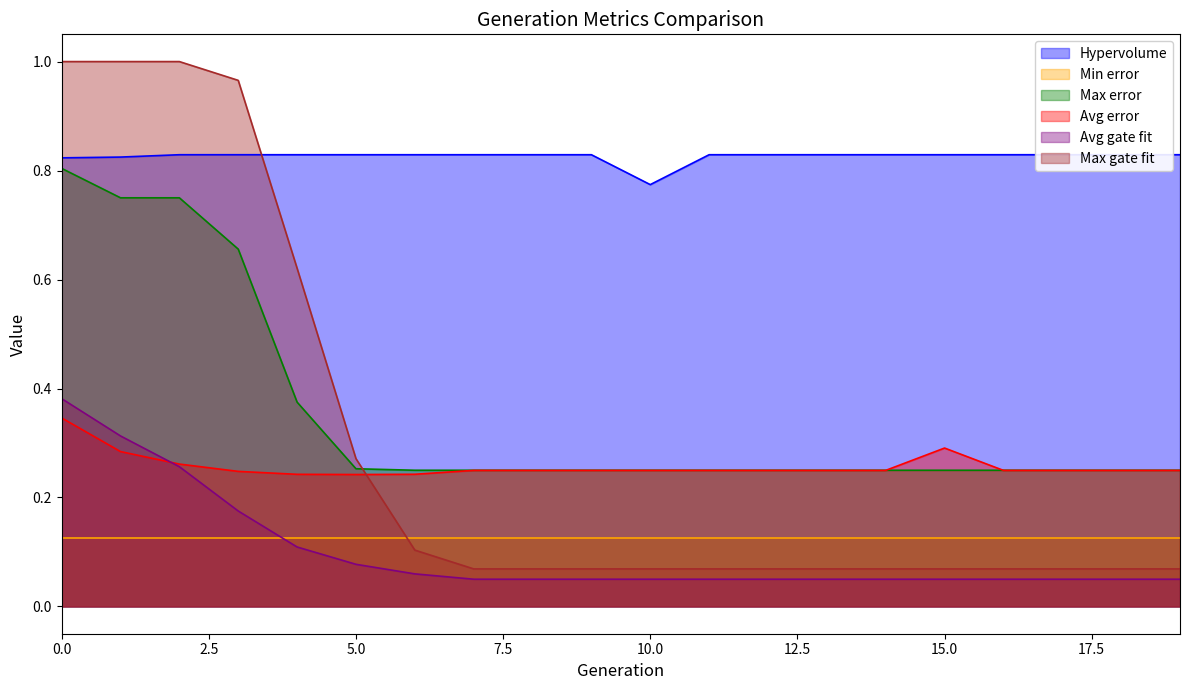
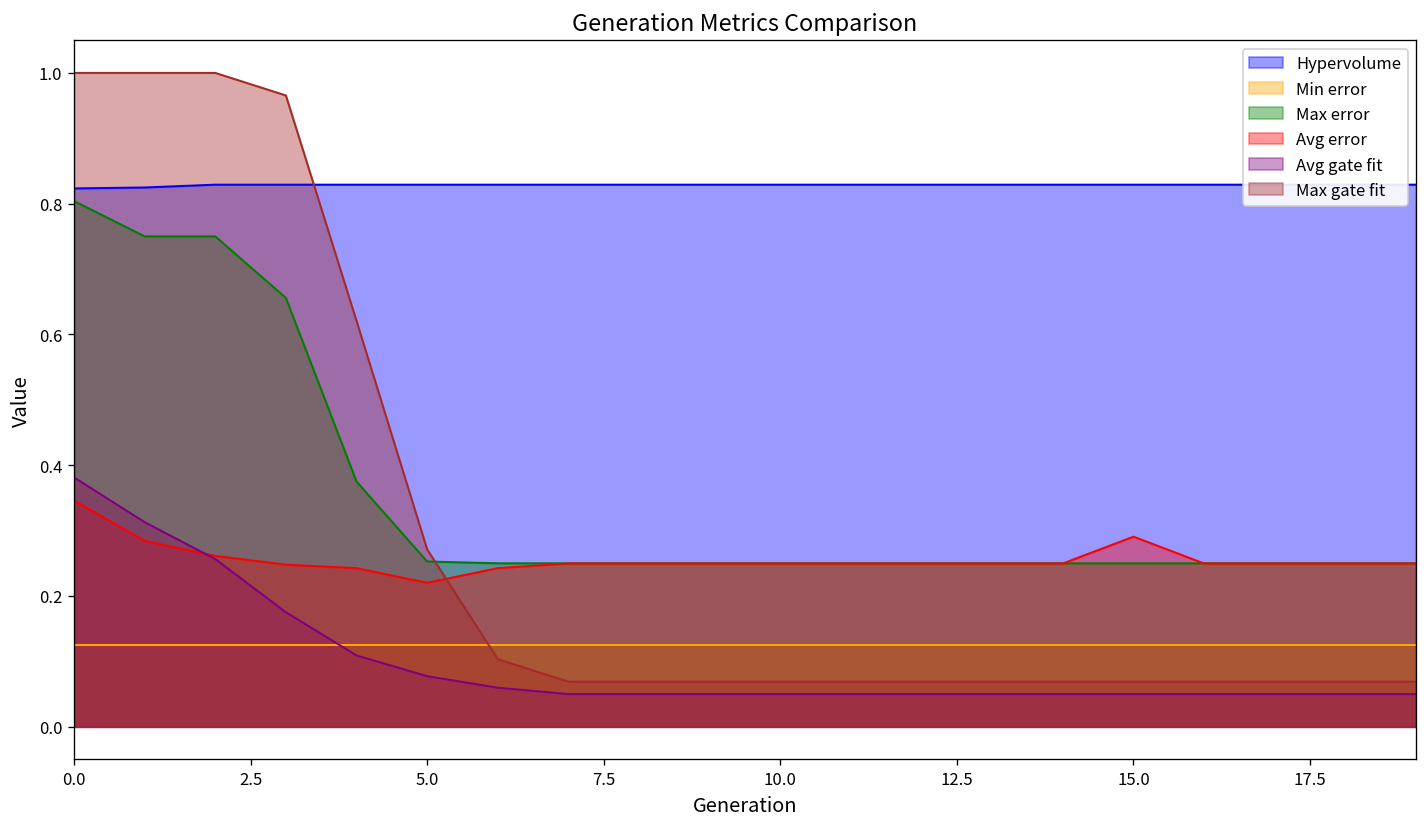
Avg error, 5.0: 0.24 -> 0.22
Hypervolume, 10.0: 0.77 -> 0.83
